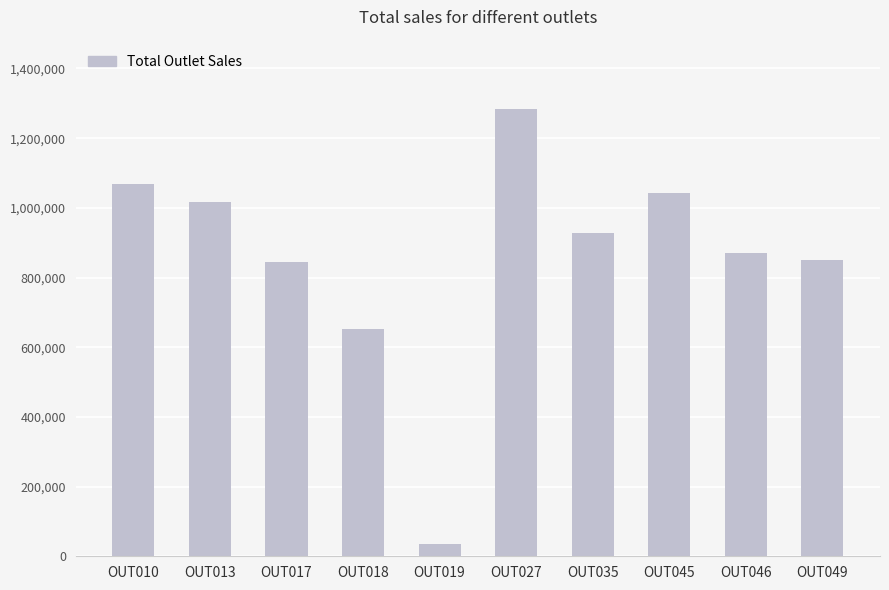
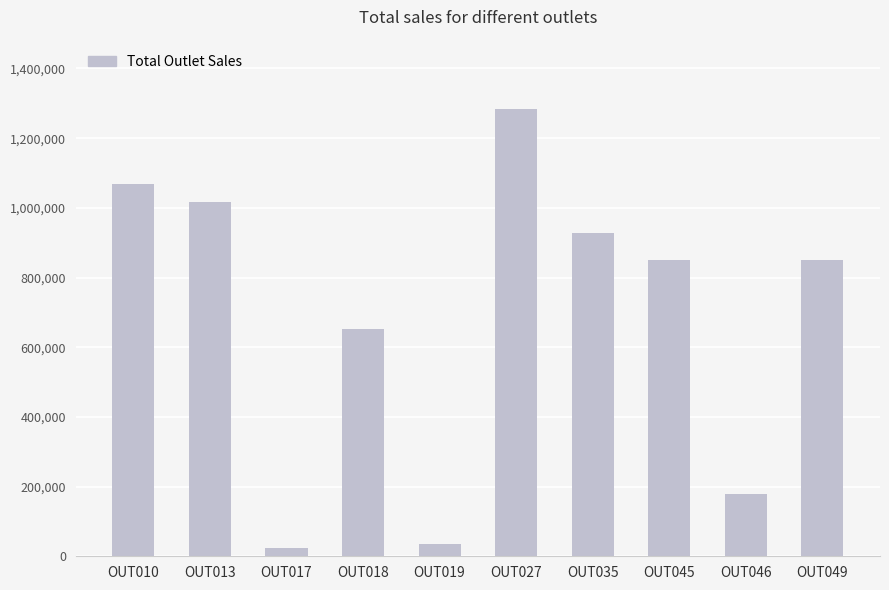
OUT017: 850,000 -> 30,000
OUT045: 1,040,000 -> 850,000
OUT046: 870,000 -> 180,000
